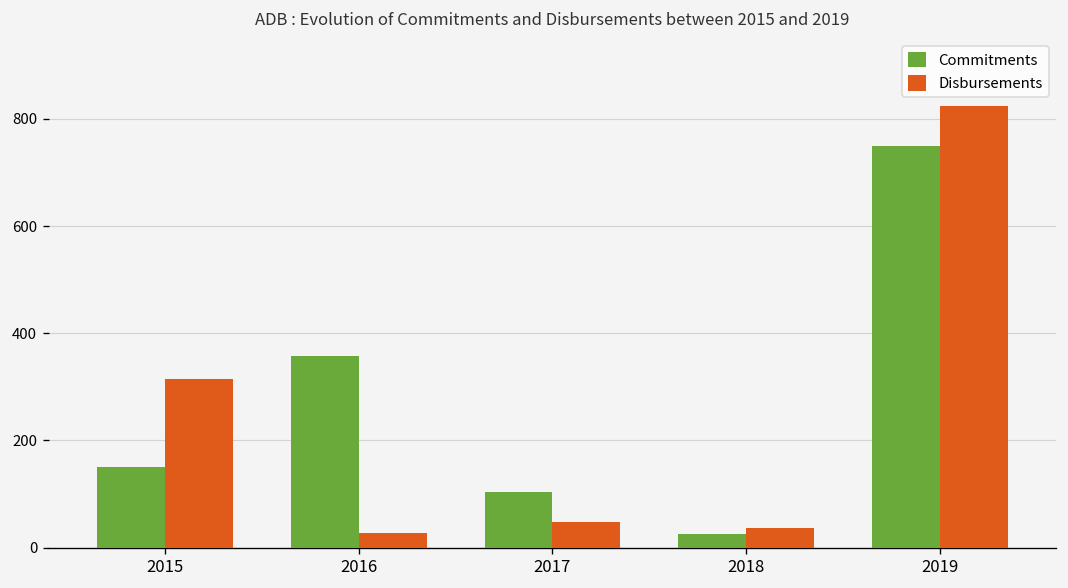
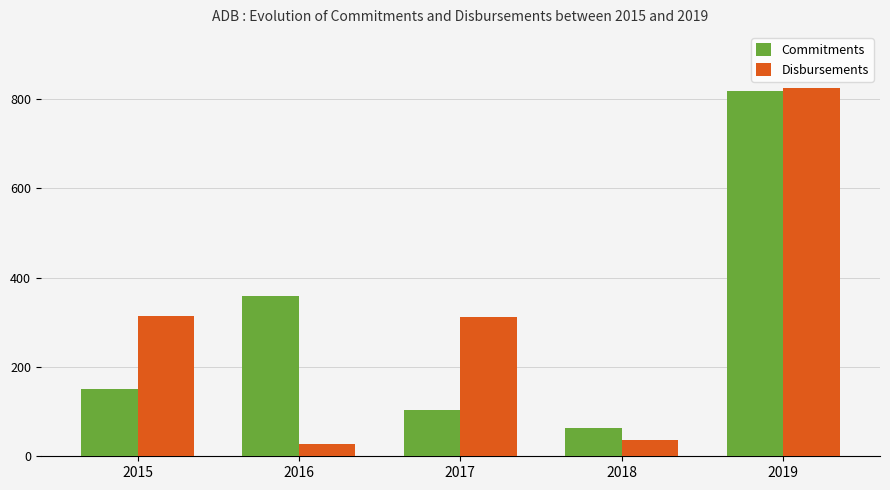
Disbursements, 2017: 50 -> 310
Commitments, 2018: 30 -> 60
Commitments, 2019: 750 -> 820
